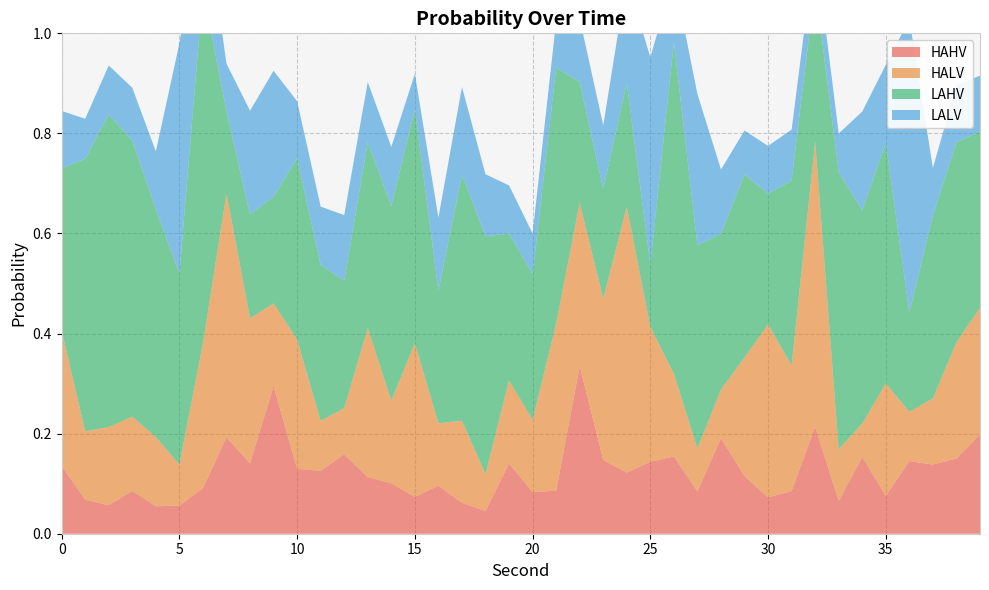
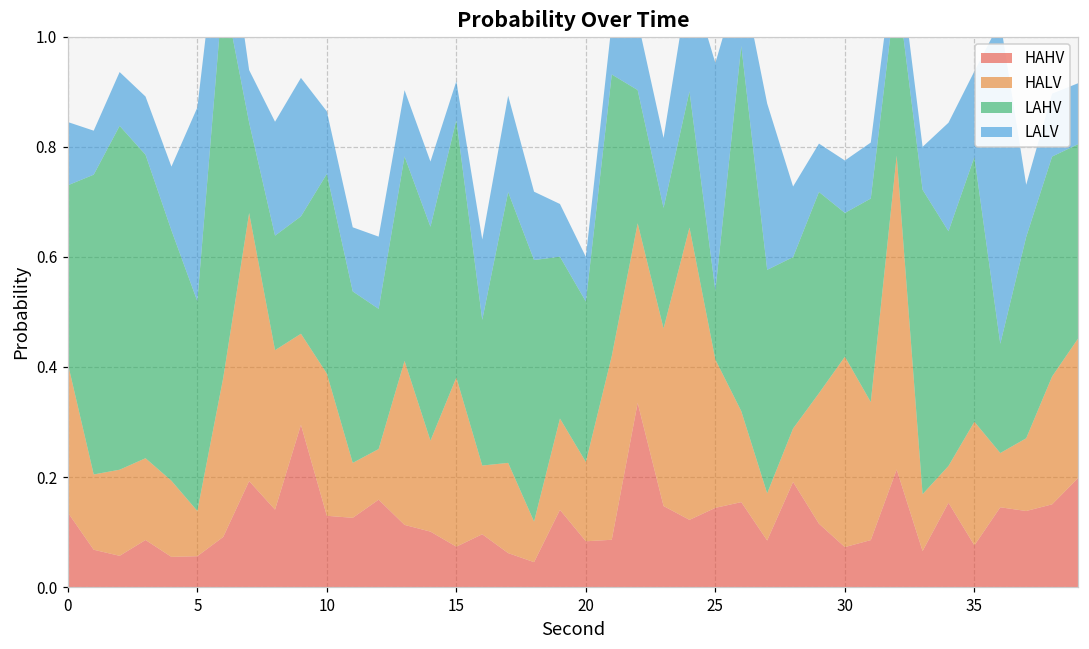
LALV, 5: 0.46 -> 0.35
